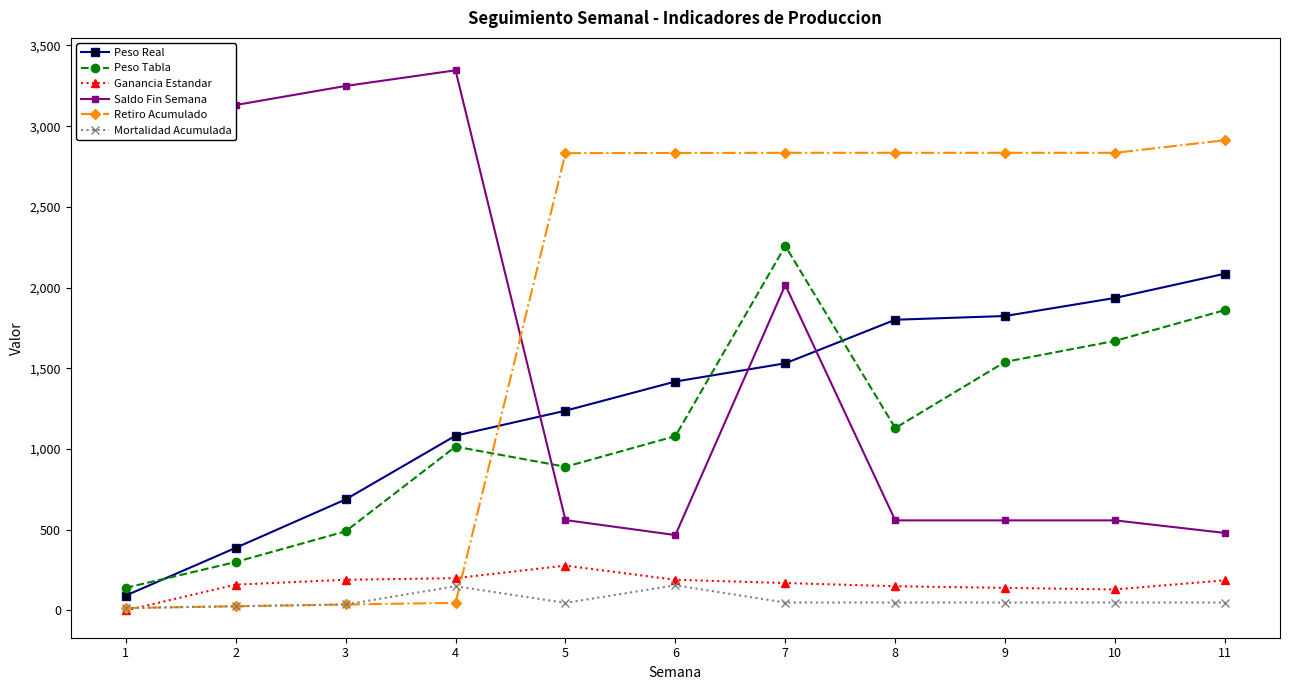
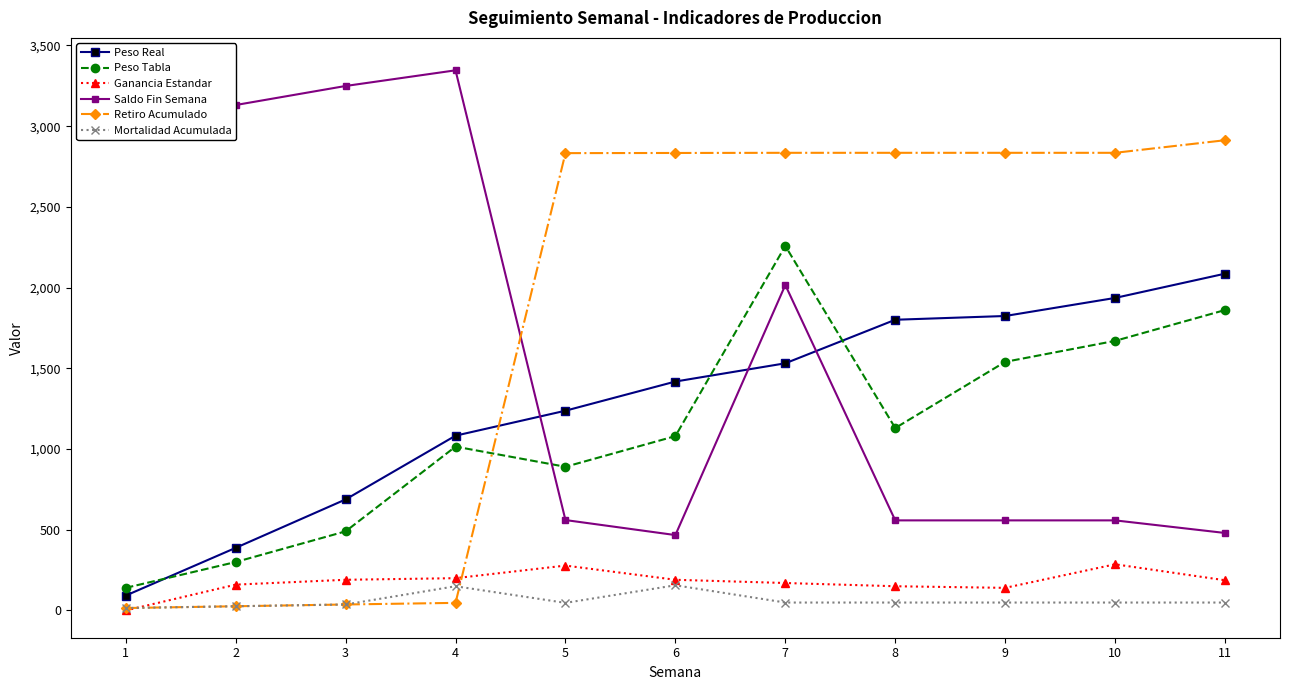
Ganancia Estandar, 10: 130 -> 290
